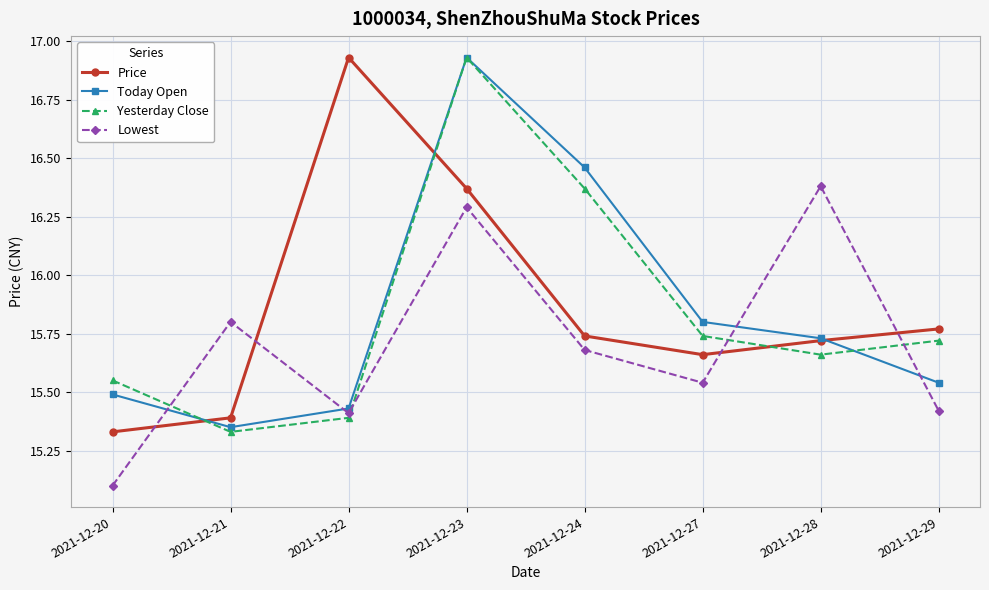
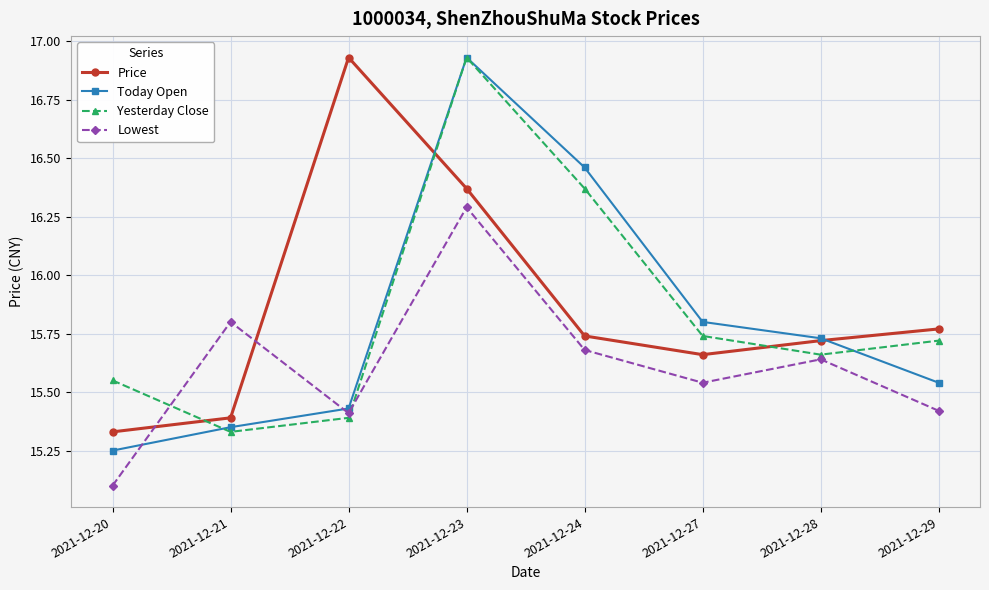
Today Open, 2021-12-20: 15.49 -> 15.25
Lowest, 2021-12-28: 16.38 -> 15.64
